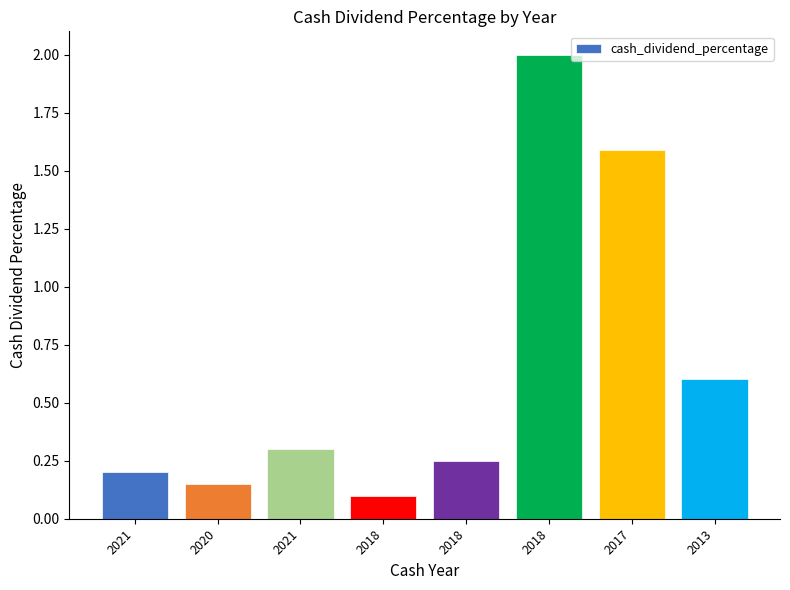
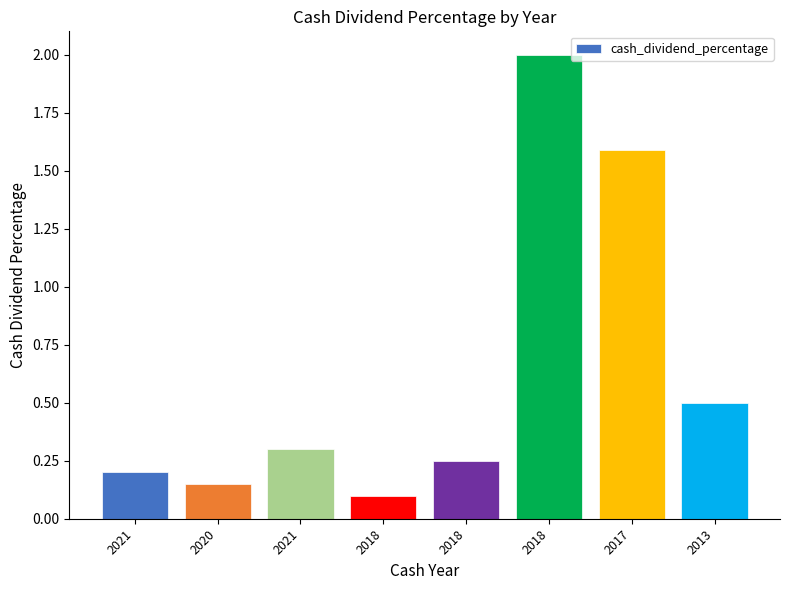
2013: 0.6 -> 0.5
